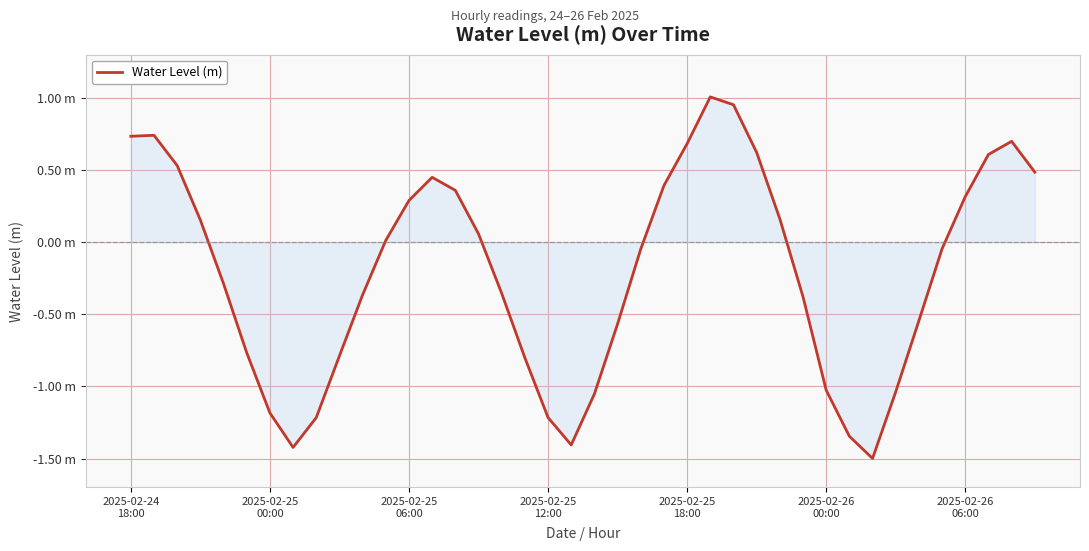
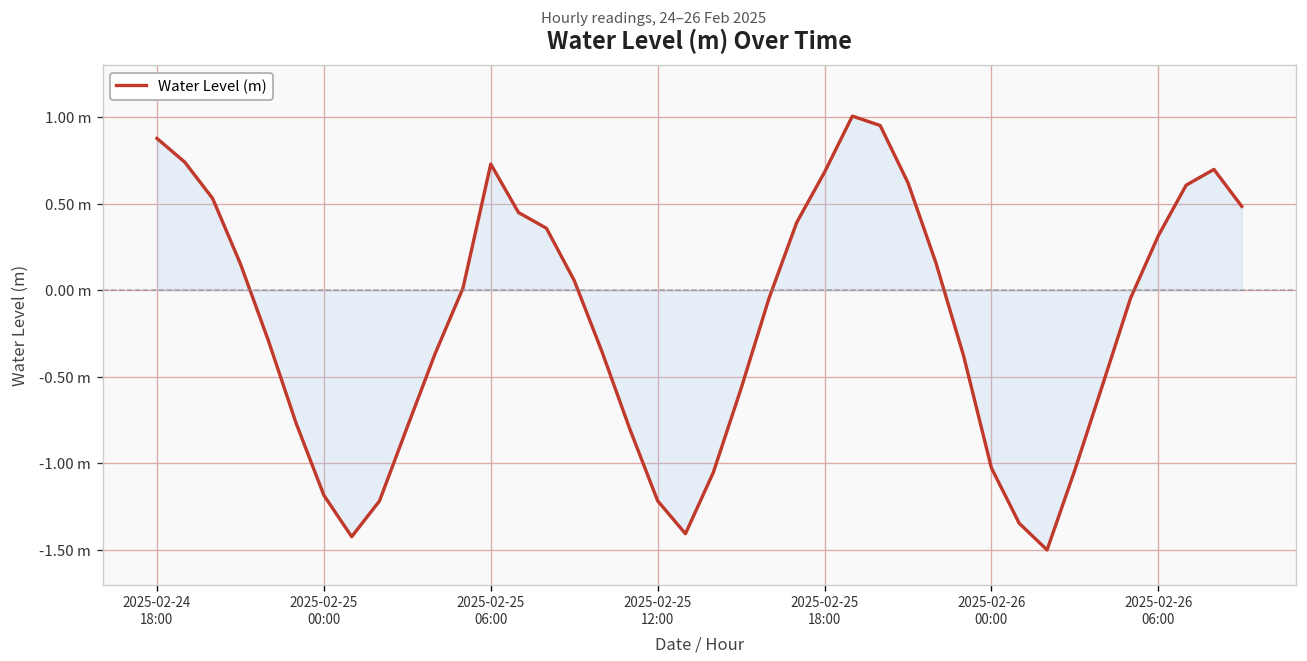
Water Level (m), 2025-02-24 18:00: 0.73 m -> 0.88 m
Water Level (m), 2025-02-25 06:00: 0.29 m -> 0.73 m
